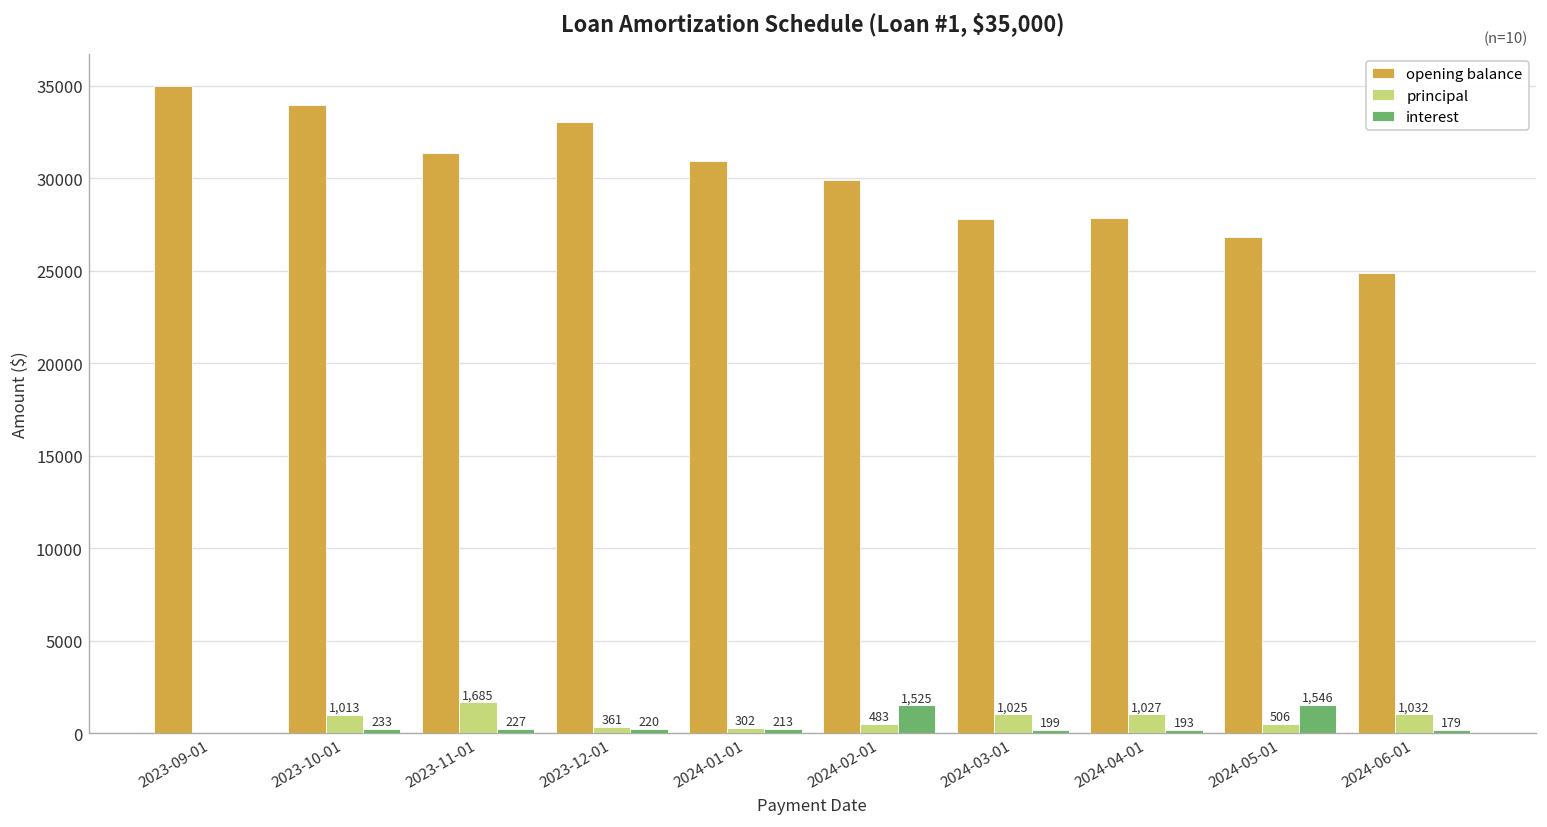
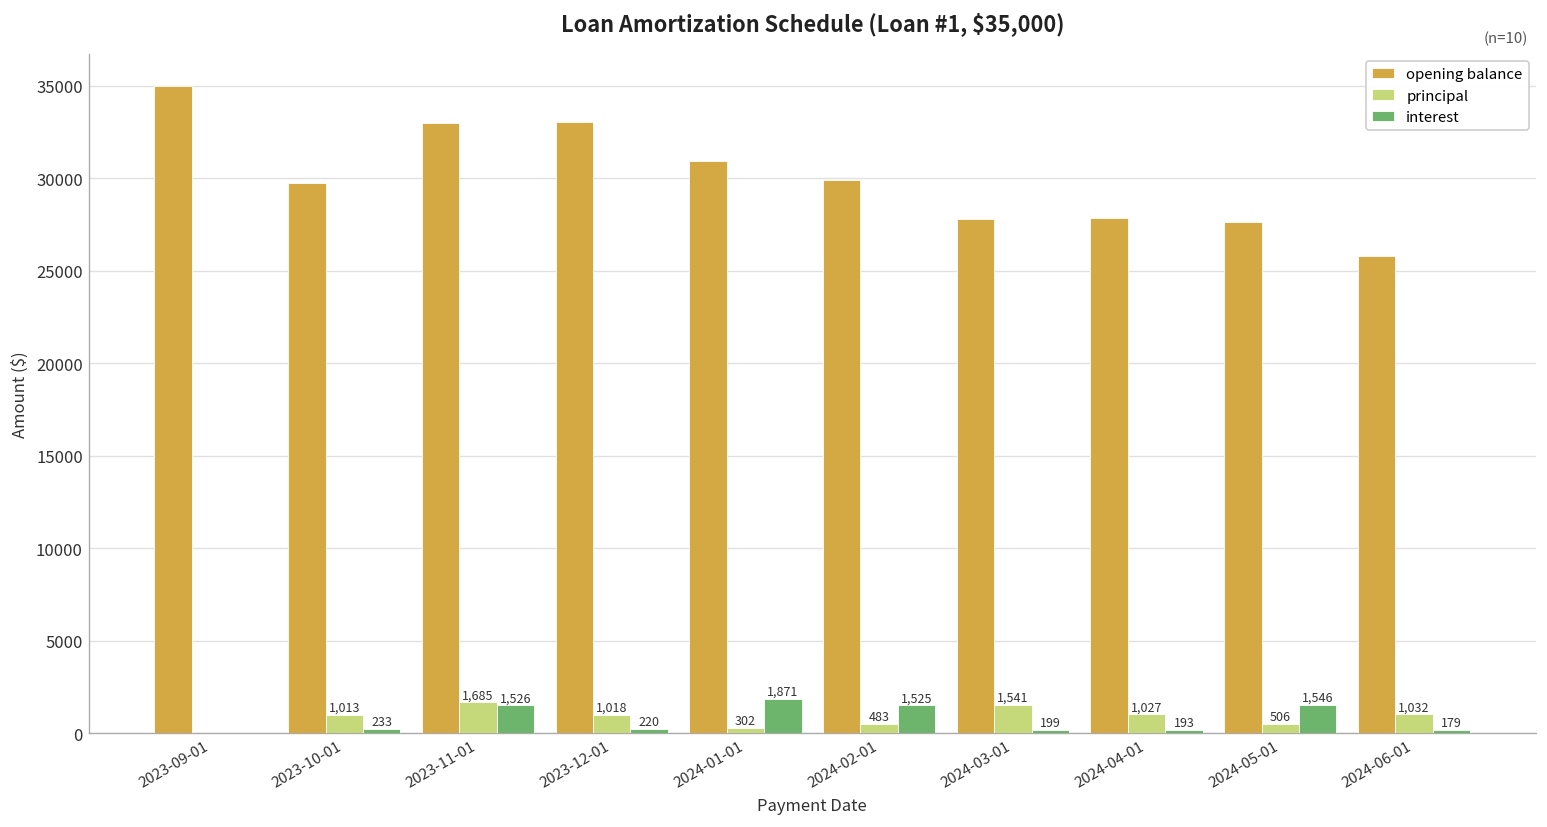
opening balance, 2023-10-01: 34000 -> 29800
opening balance, 2023-11-01: 31400 -> 33000
interest, 2023-11-01: 227 -> 1,526
principal, 2023-12-01: 361 -> 1,018
interest, 2024-01-01: 213 -> 1,871
principal, 2024-03-01: 1,025 -> 1,541
opening balance, 2024-05-01: 26800 -> 27600
opening balance, 2024-06-01: 24900 -> 25800
